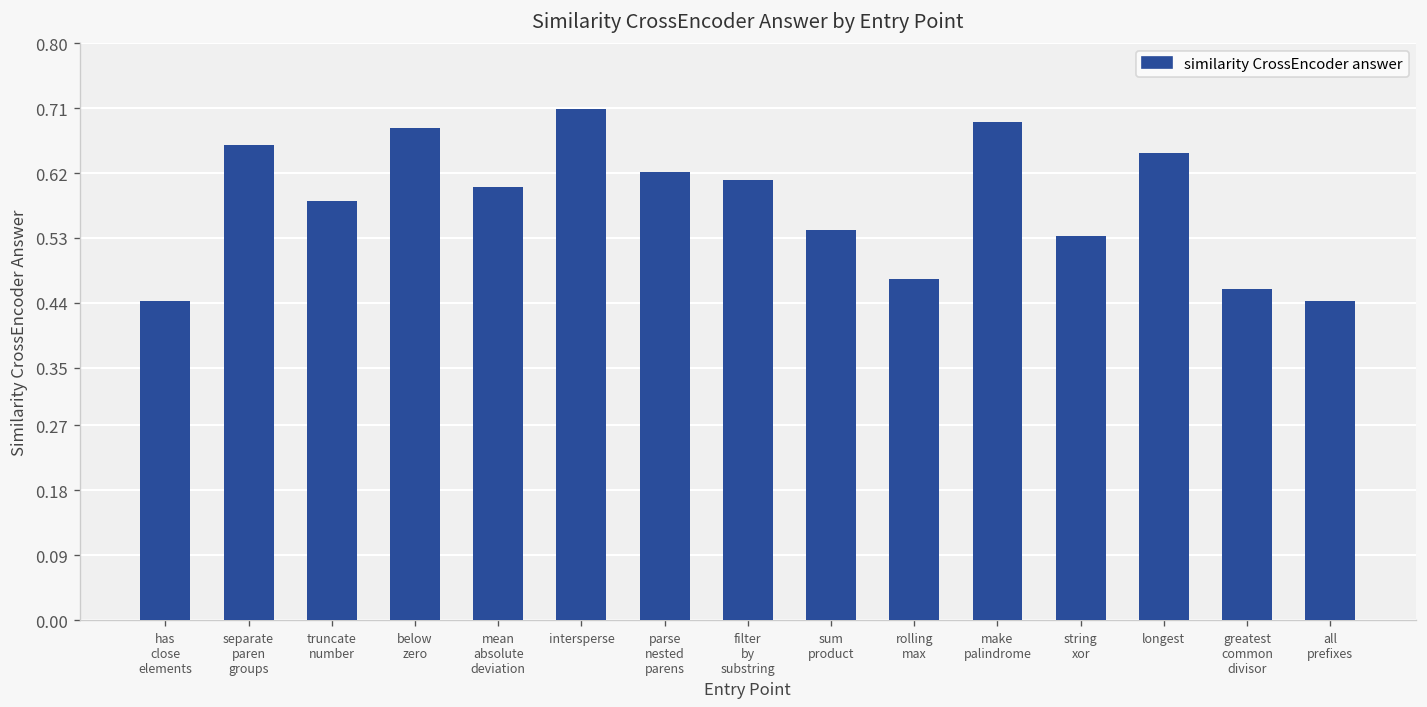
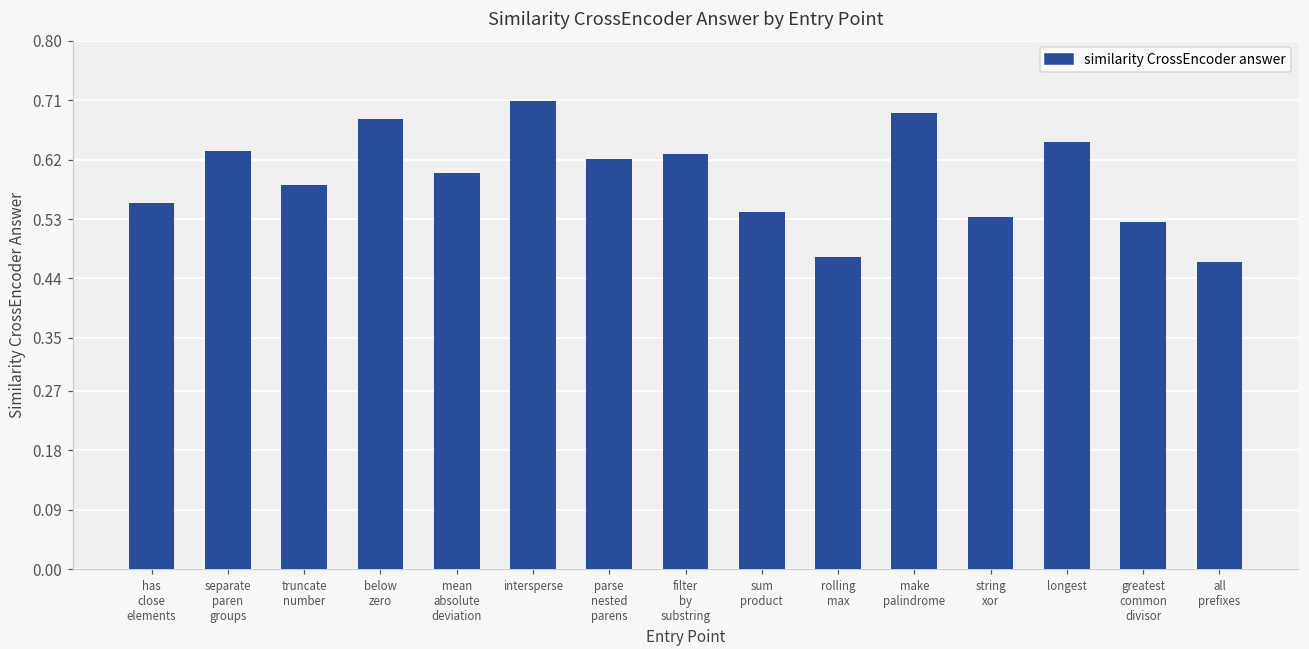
has close elements: 0.44 -> 0.55
separate paren groups: 0.66 -> 0.63
filter by substring: 0.61 -> 0.63
greatest common divisor: 0.46 -> 0.52
all prefixes: 0.44 -> 0.47
